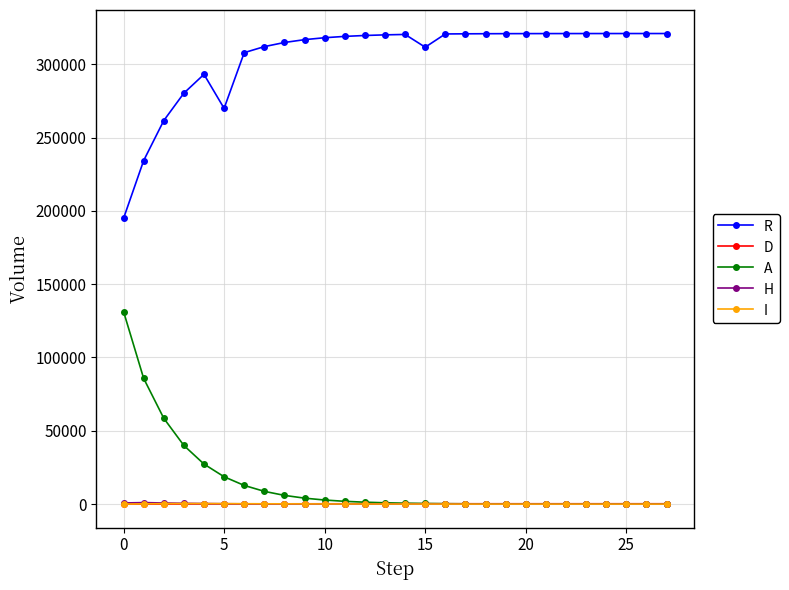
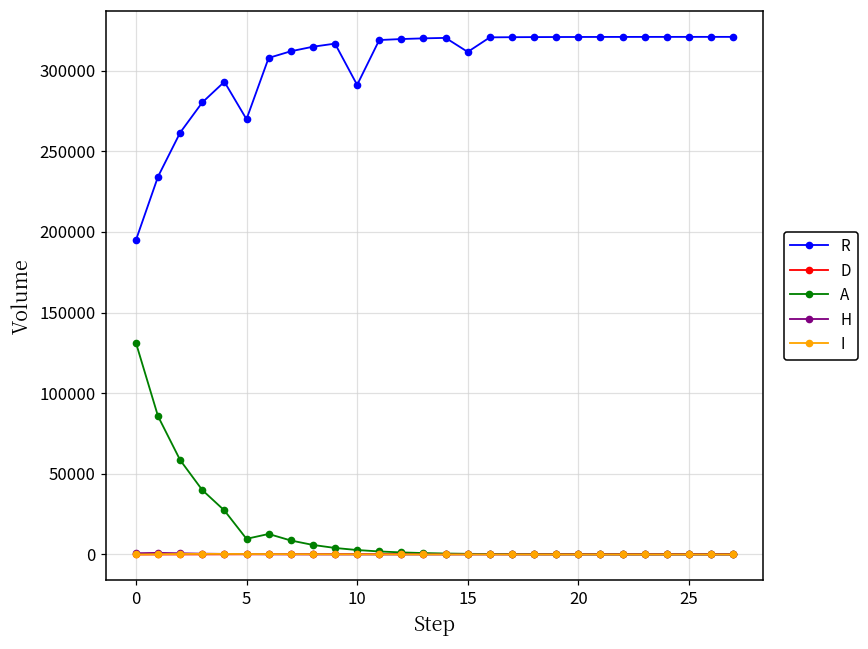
A, 5: 19000 -> 10000
R, 10: 318000 -> 291000
